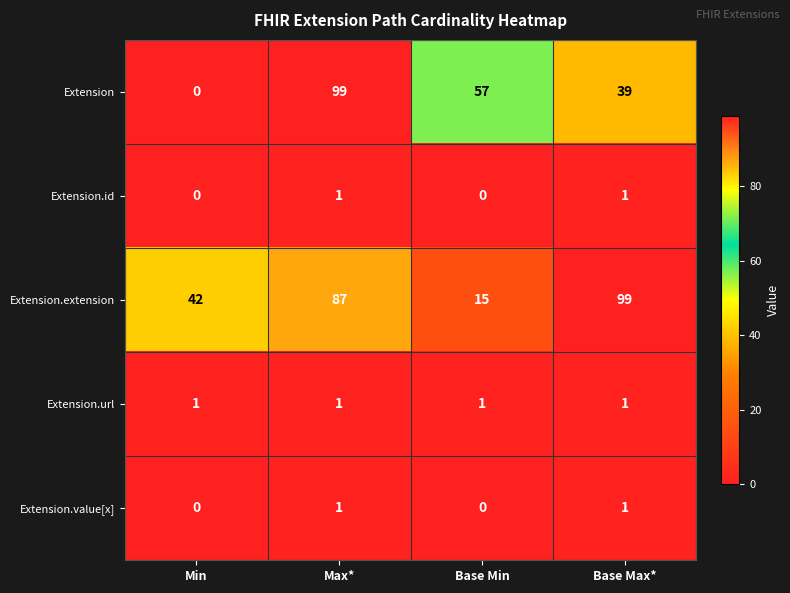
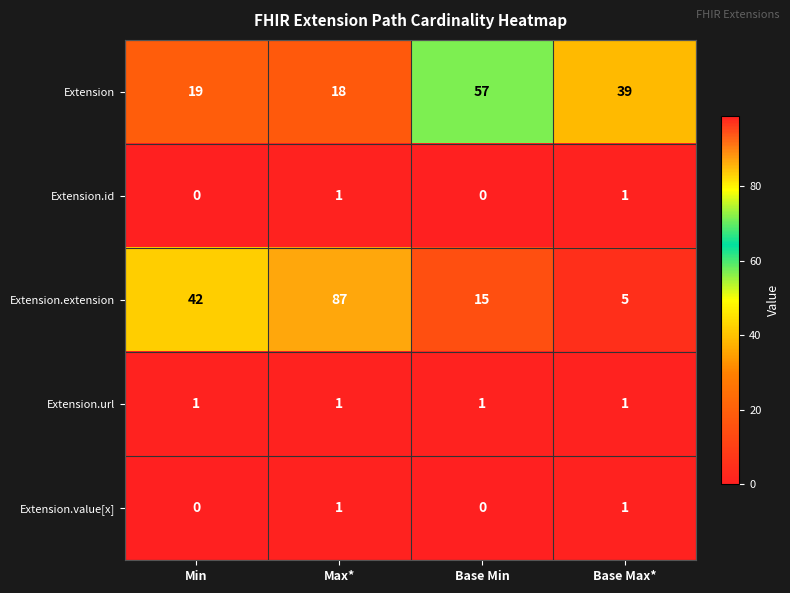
Extension, Min: 0 -> 19
Extension, Max*: 99 -> 18
Extension.extension, Base Max*: 99 -> 5
